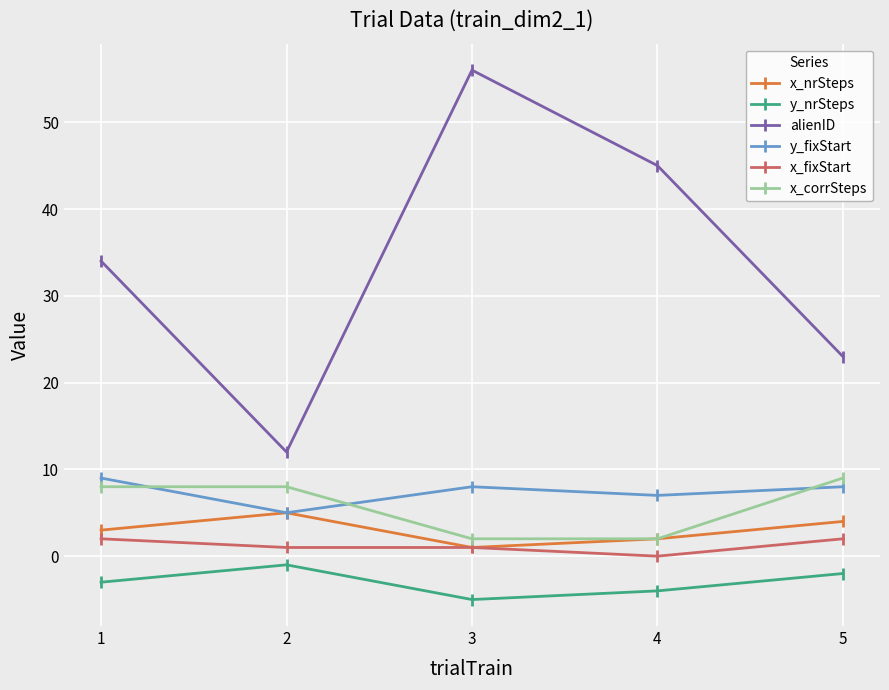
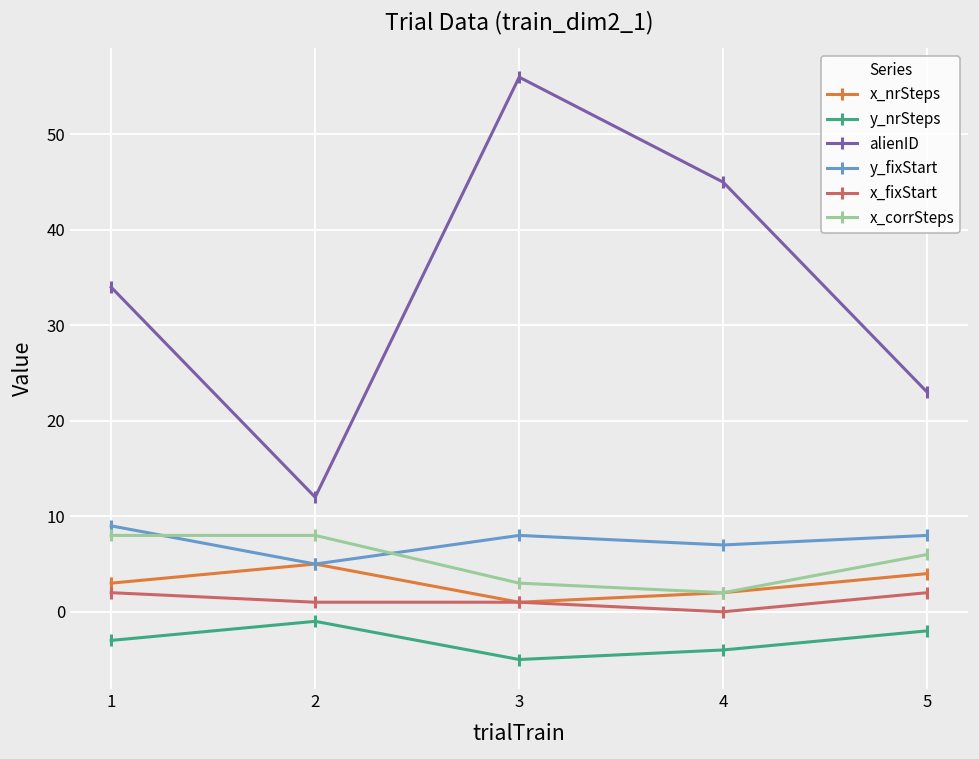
x_corrSteps, 3: 2 -> 3
x_corrSteps, 5: 9 -> 6
